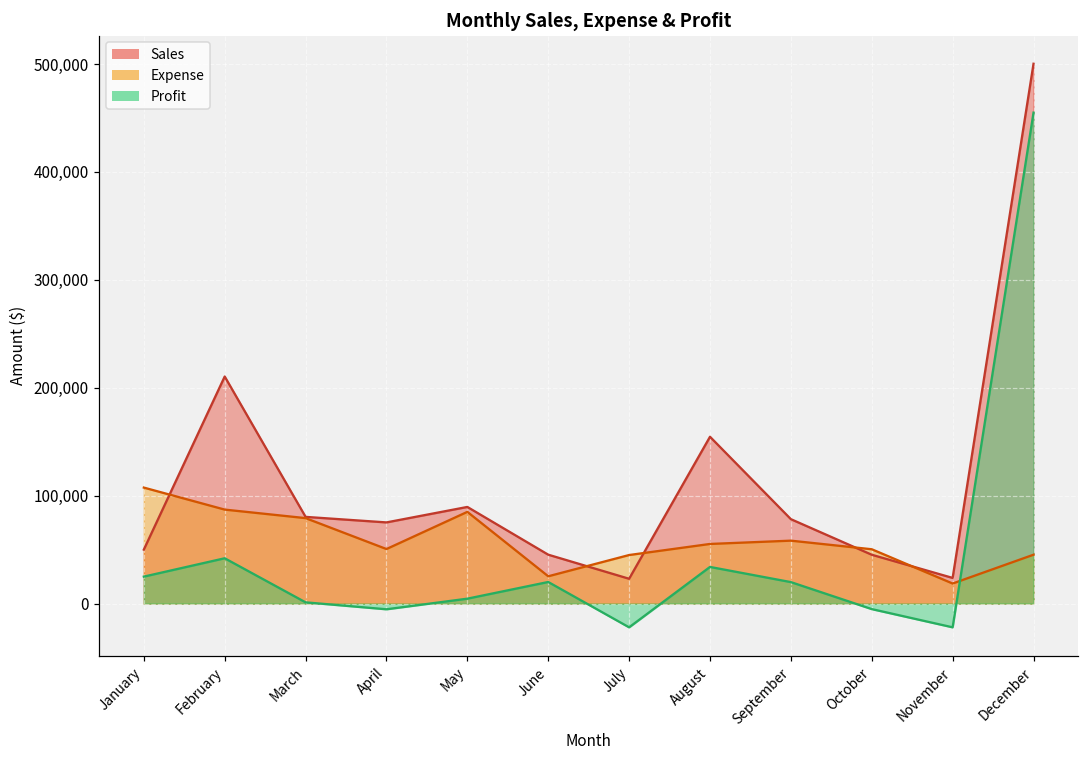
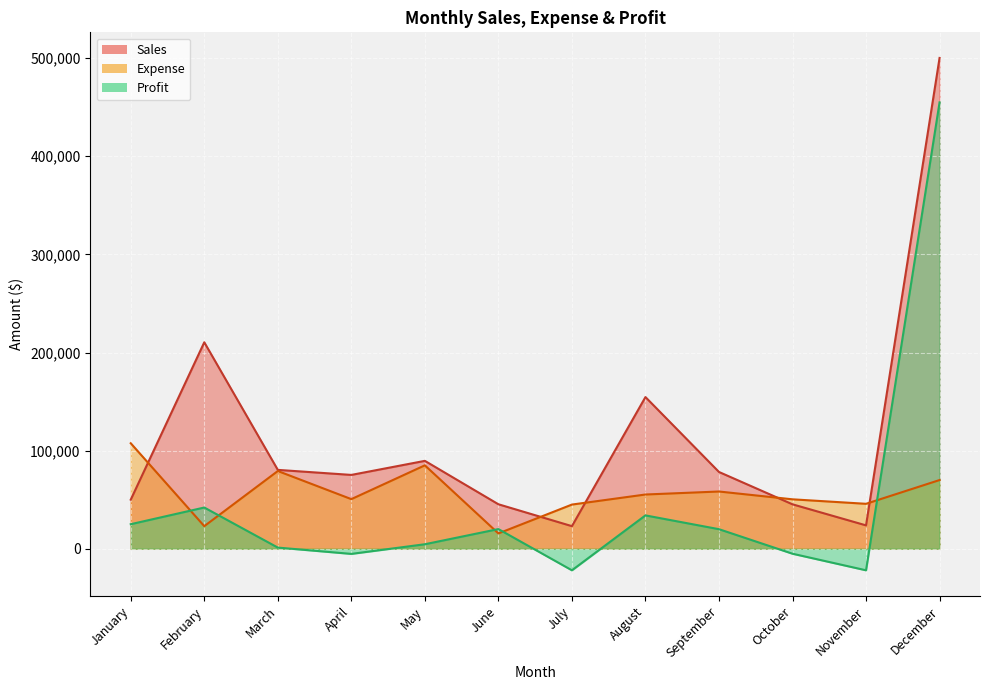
Expense, February: 90,000 -> 20,000
Expense, June: 30,000 -> 20,000
Expense, November: 20,000 -> 50,000
Expense, December: 50,000 -> 70,000
